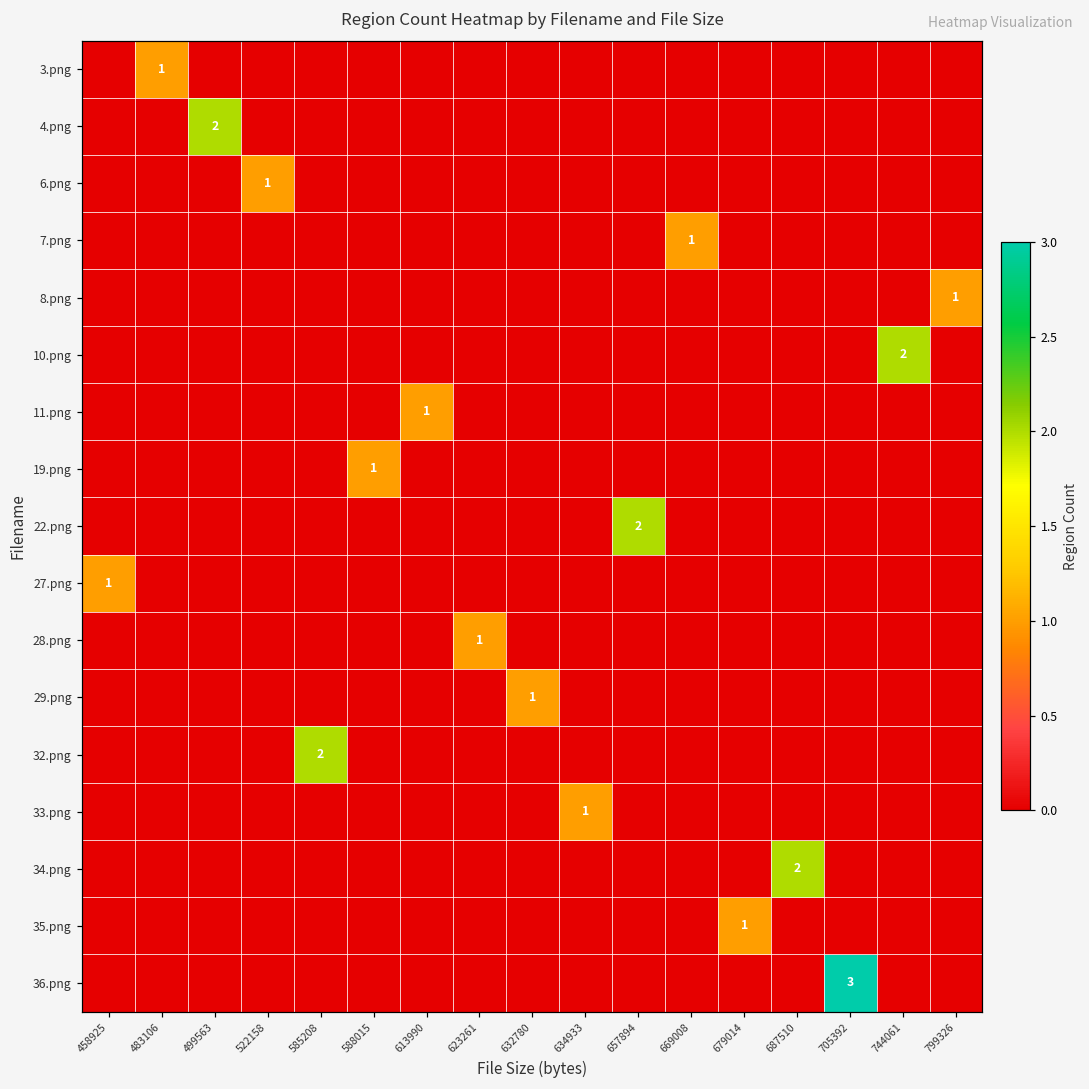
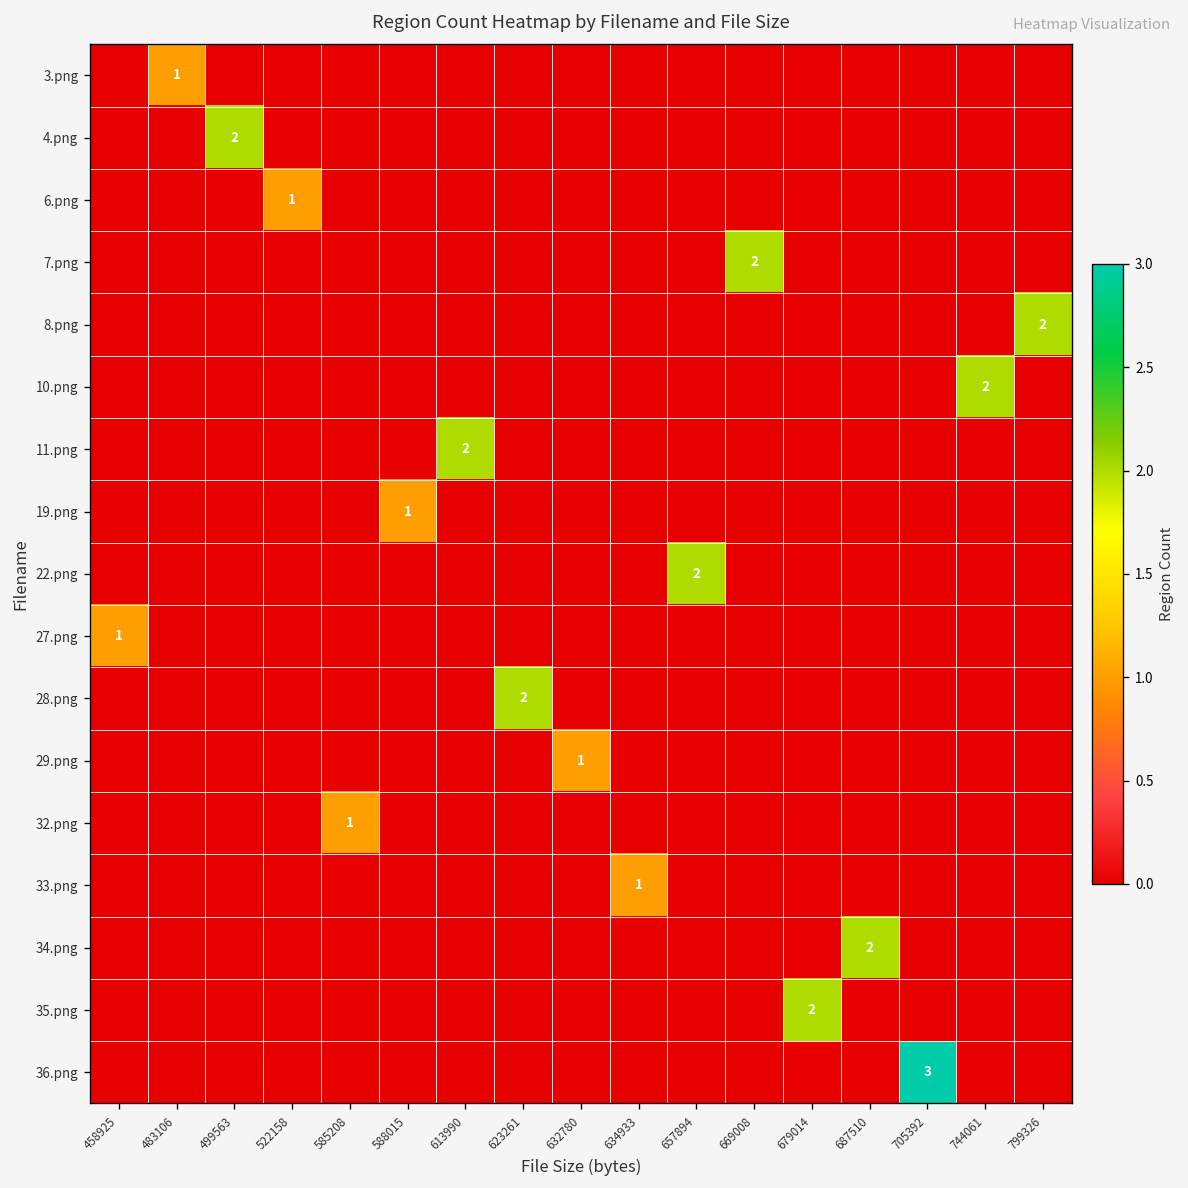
7.png, 669008: 1 -> 2
8.png, 799326: 1 -> 2
11.png, 613990: 1 -> 2
28.png, 623261: 1 -> 2
32.png, 585208: 2 -> 1
35.png, 679014: 1 -> 2
